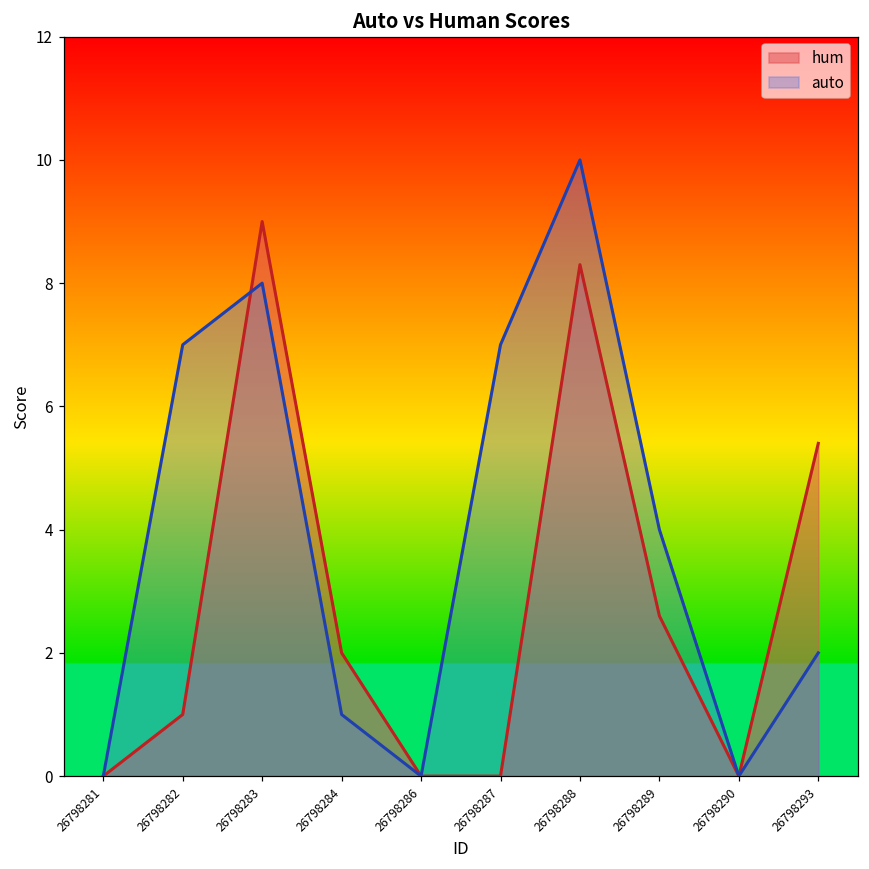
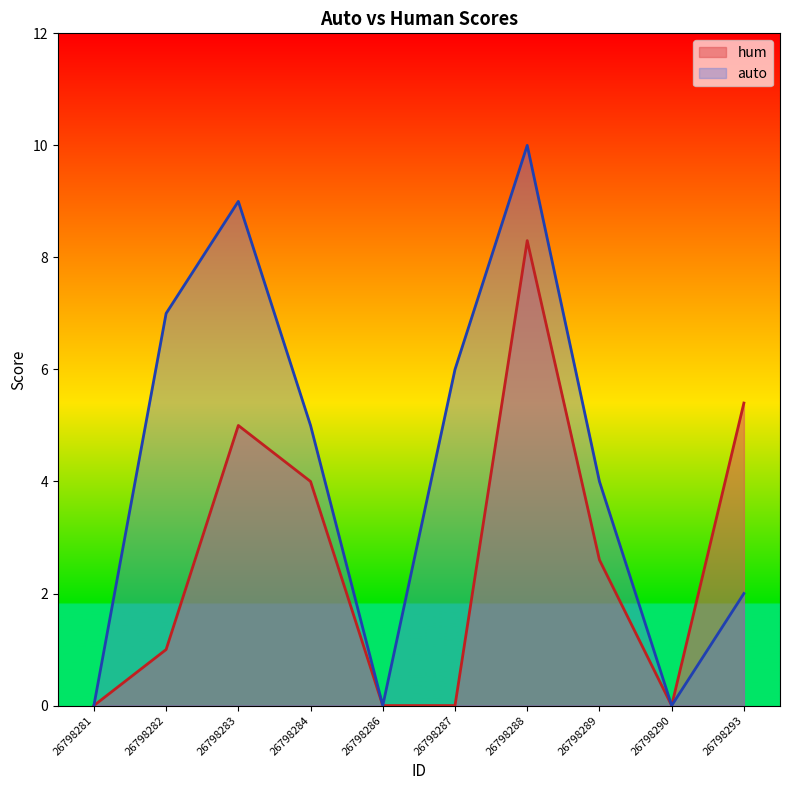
hum, 26798283: 9 -> 5
auto, 26798283: 8 -> 9
hum, 26798284: 2 -> 4
auto, 26798284: 1 -> 5
auto, 26798287: 7 -> 6
